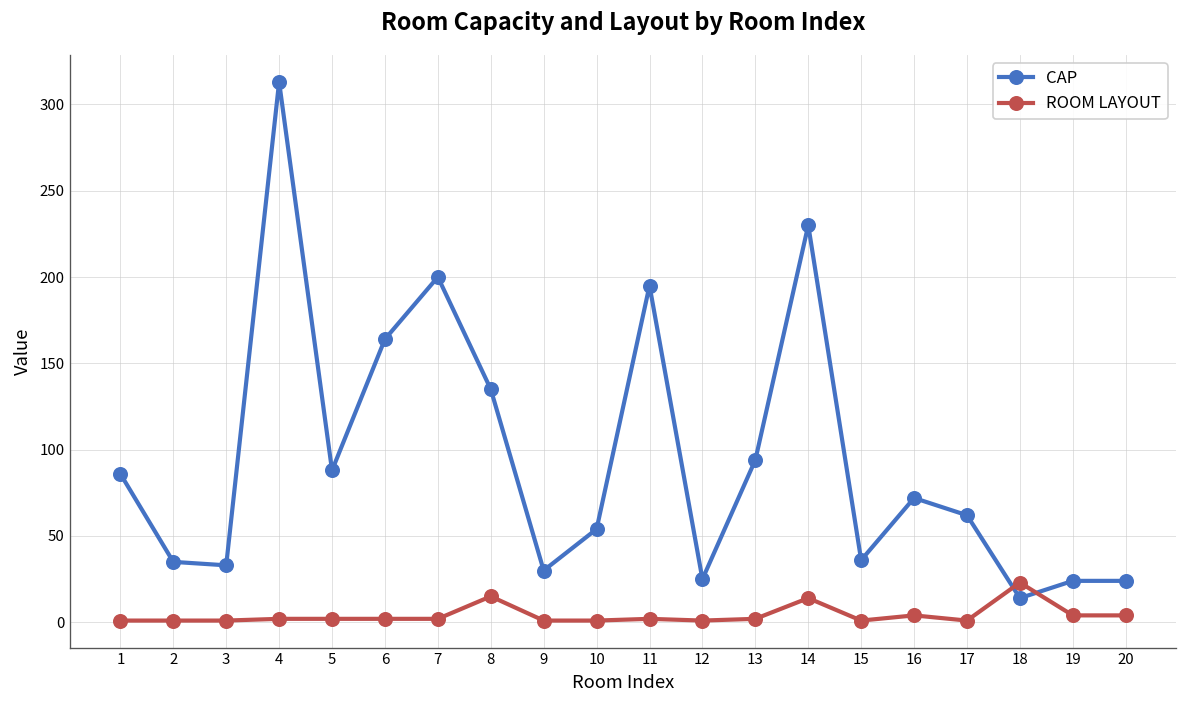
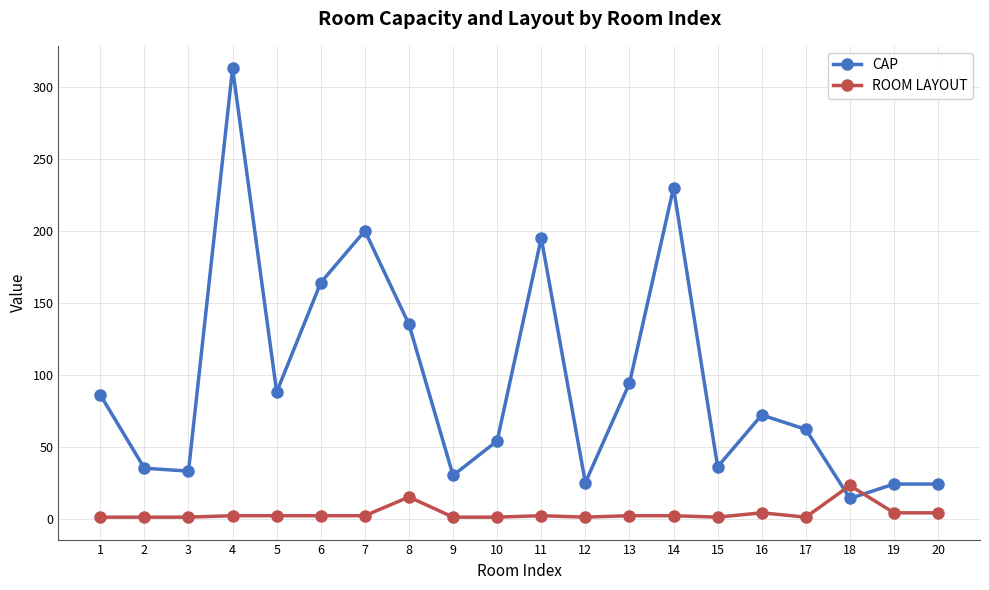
ROOM LAYOUT, 14: 14 -> 2
